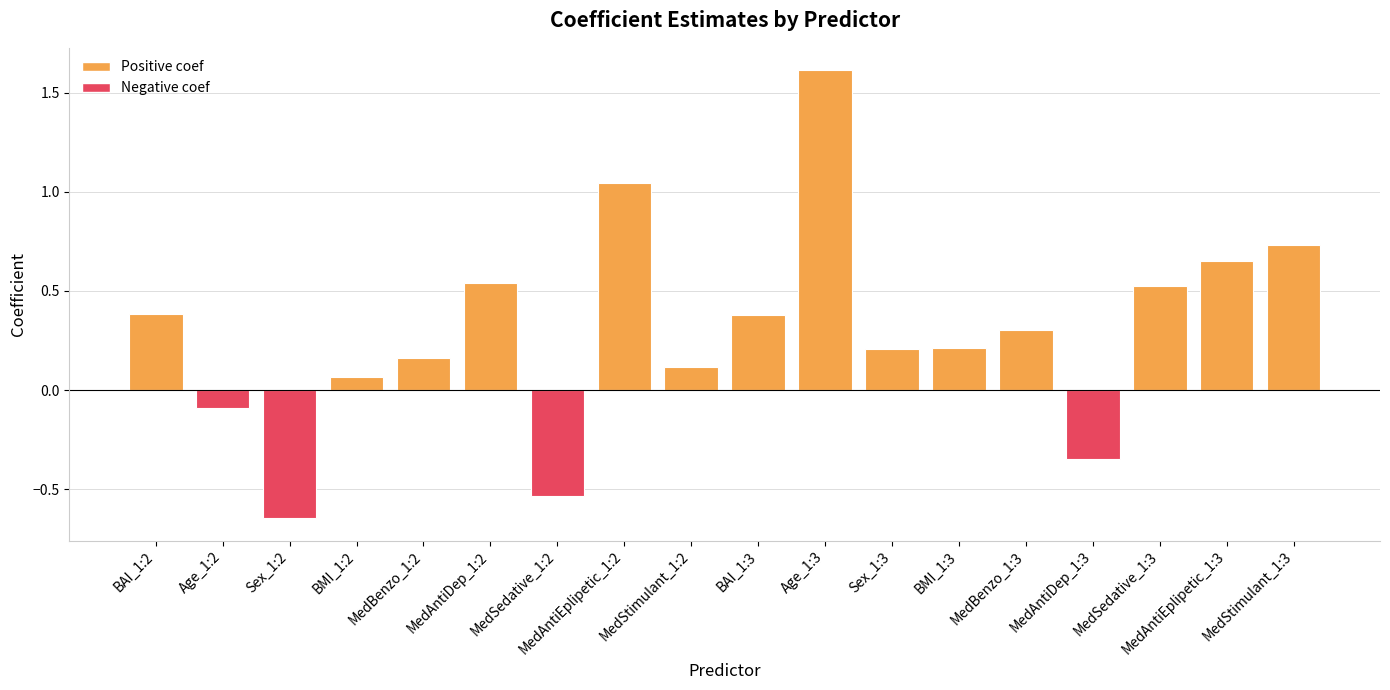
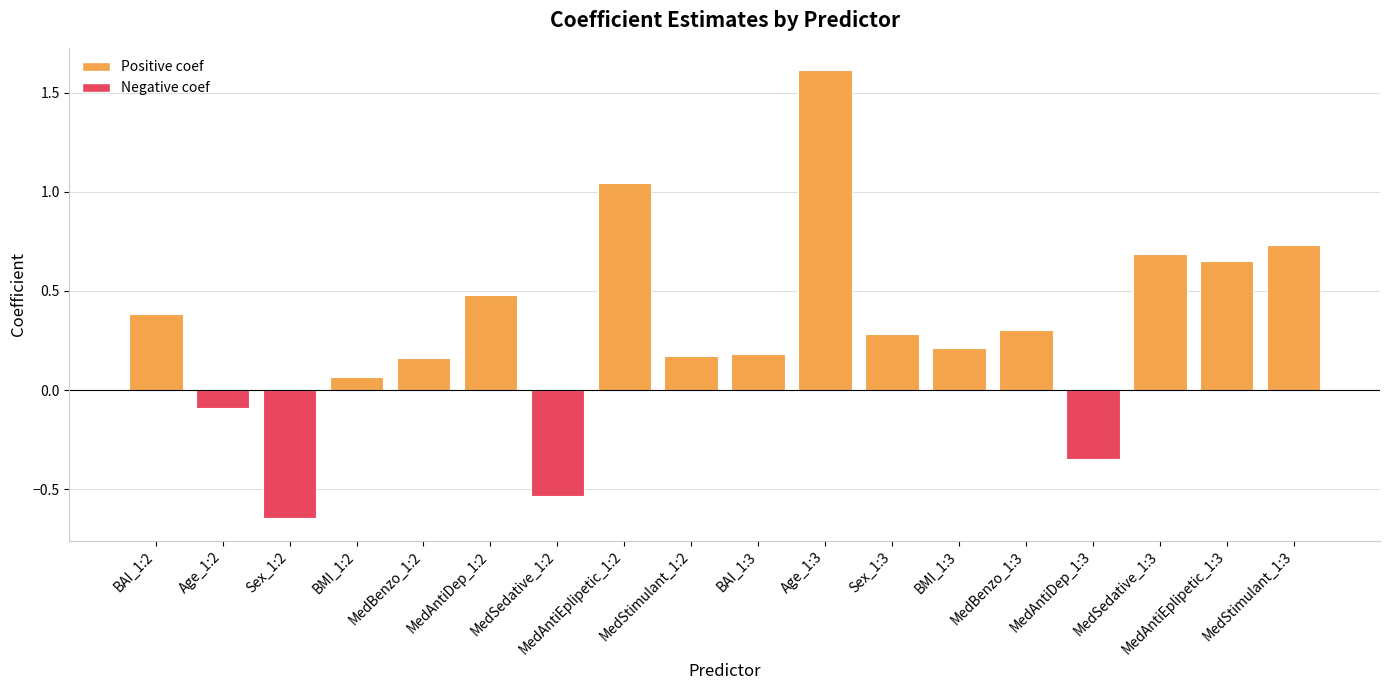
MedAntiDep_1:2: 0.54 -> 0.48
MedStimulant_1:2: 0.12 -> 0.17
BAI_1:3: 0.38 -> 0.18
Sex_1:3: 0.21 -> 0.28
MedSedative_1:3: 0.52 -> 0.68
